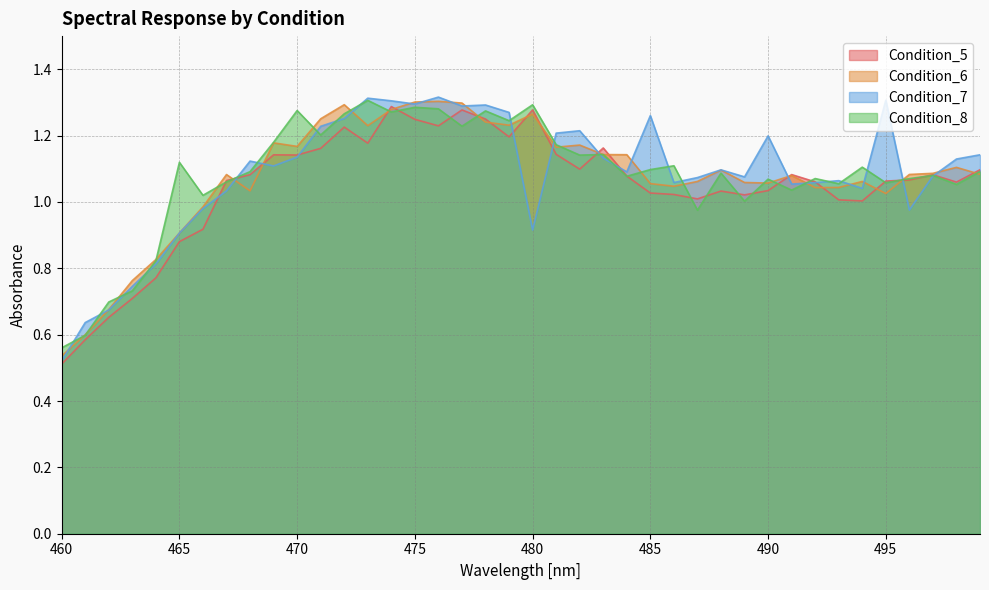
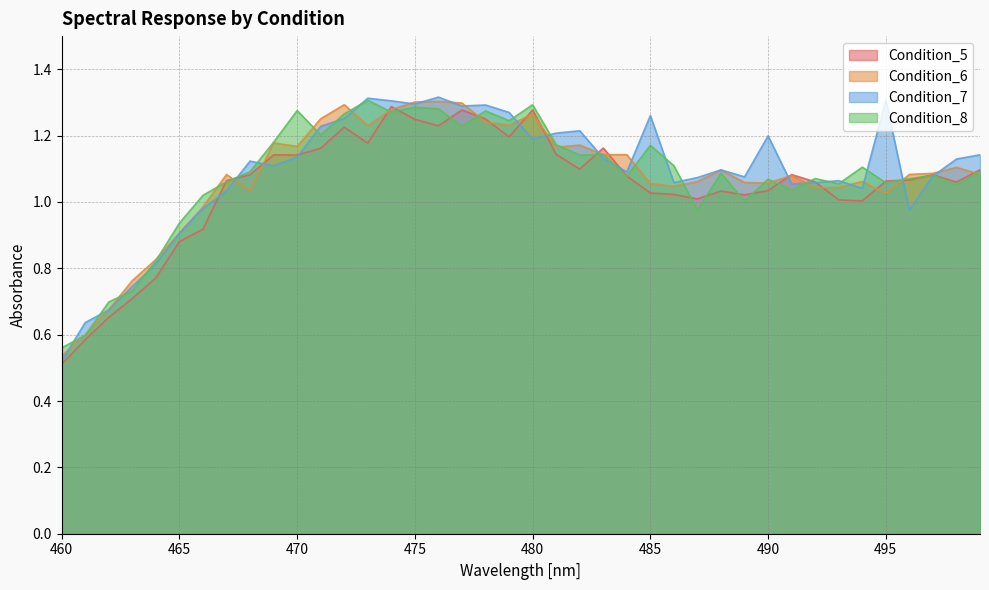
Condition_8, 465: 1.12 -> 0.94
Condition_7, 480: 0.92 -> 1.19
Condition_8, 485: 1.10 -> 1.17
